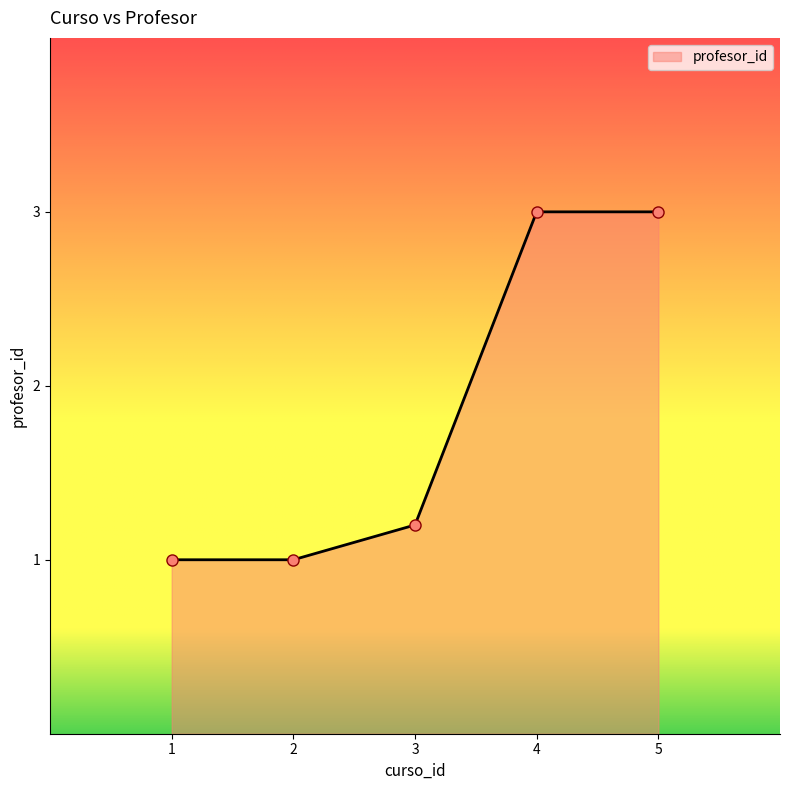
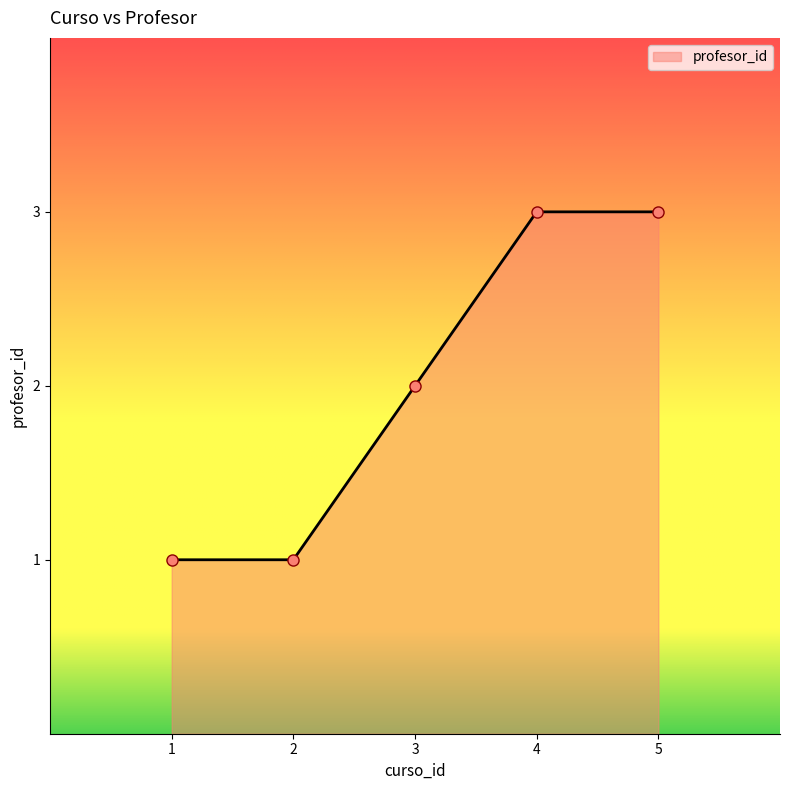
3: 1.2 -> 2.0
